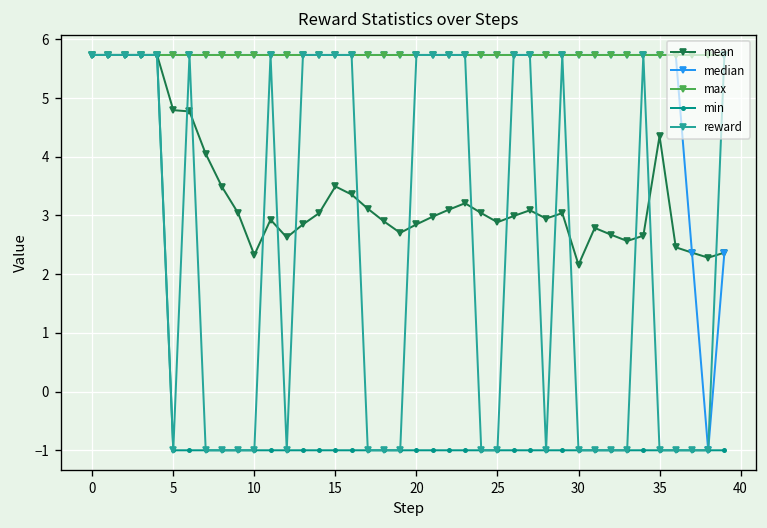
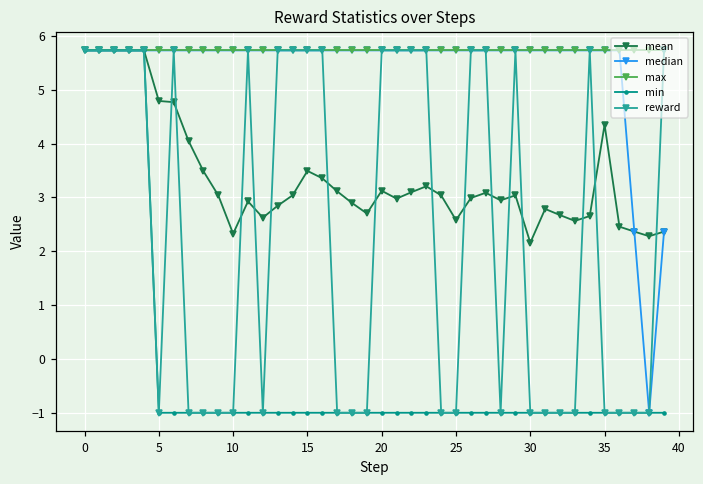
mean, 20: 2.8 -> 3.1
mean, 25: 2.9 -> 2.6
